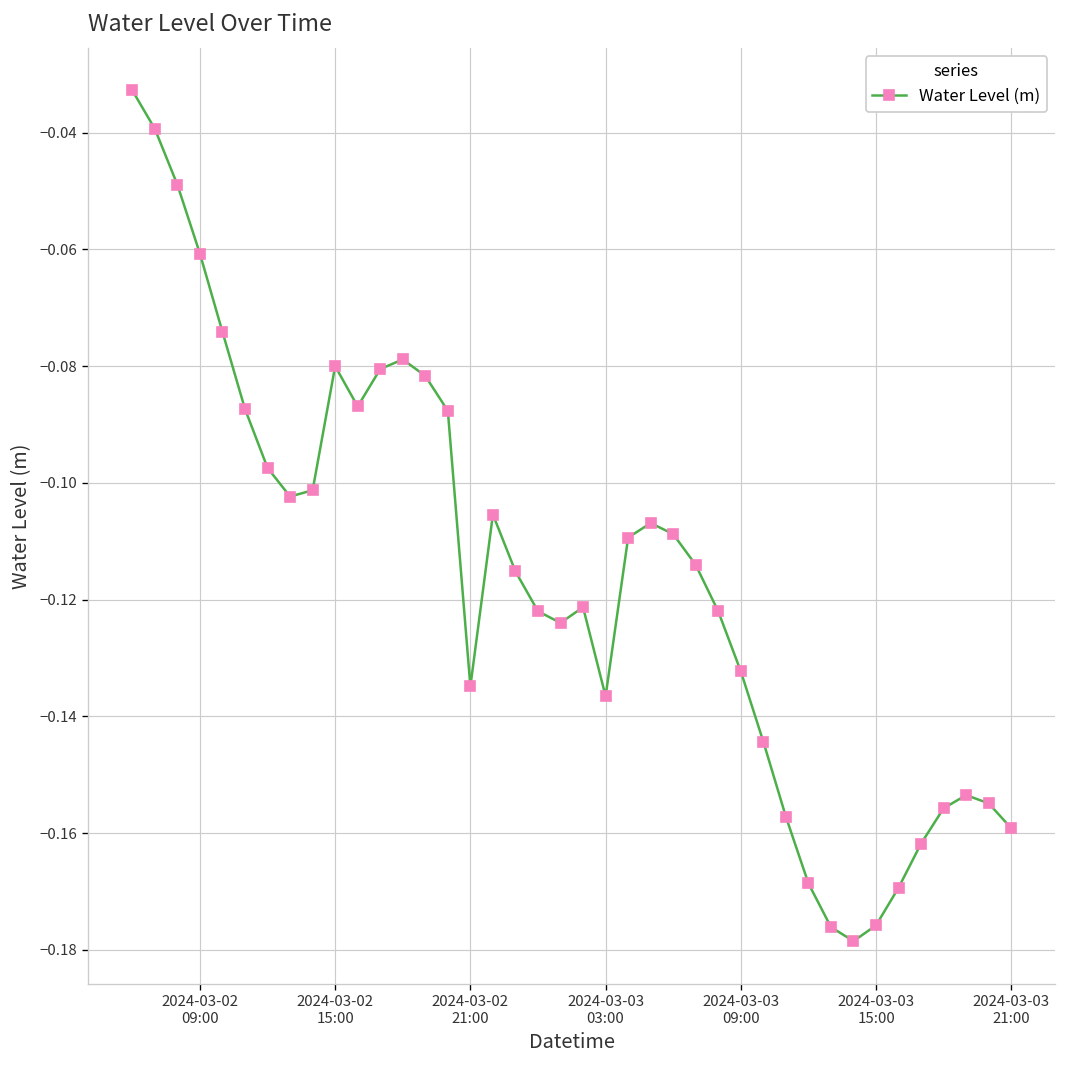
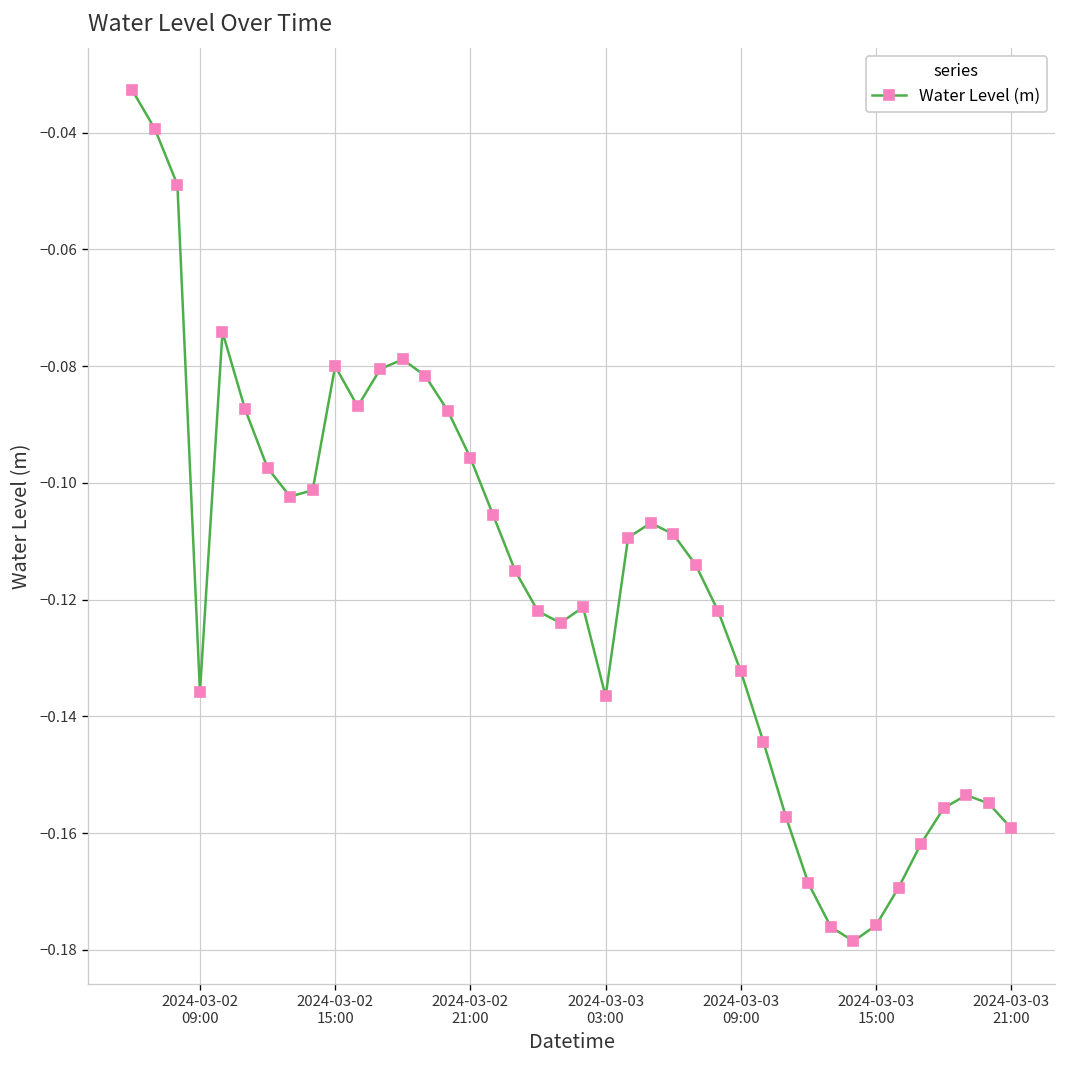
2024-03-02 09:00: -0.061 -> -0.136
2024-03-02 21:00: -0.135 -> -0.096
